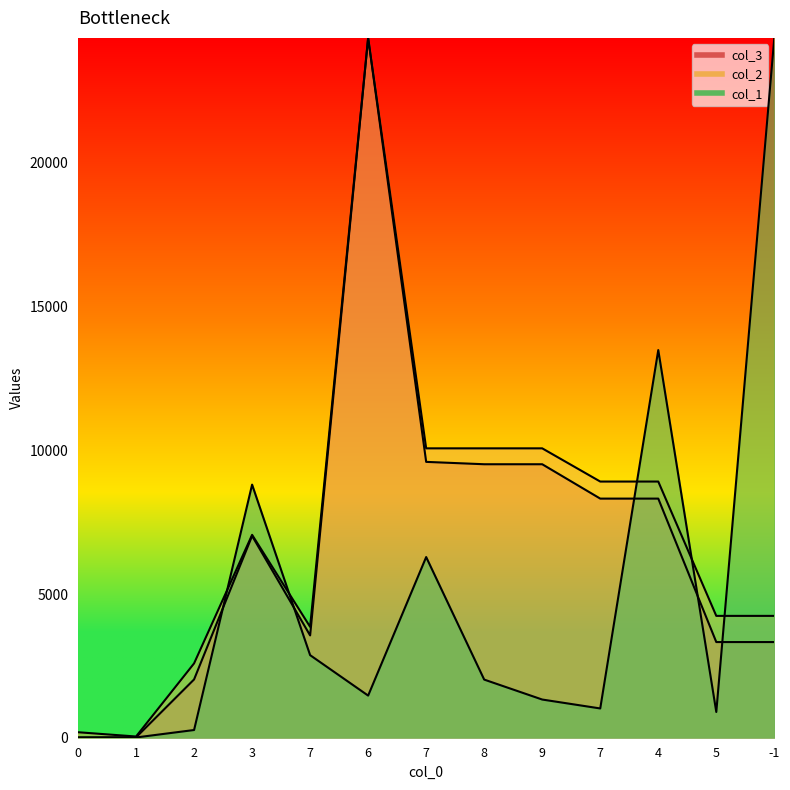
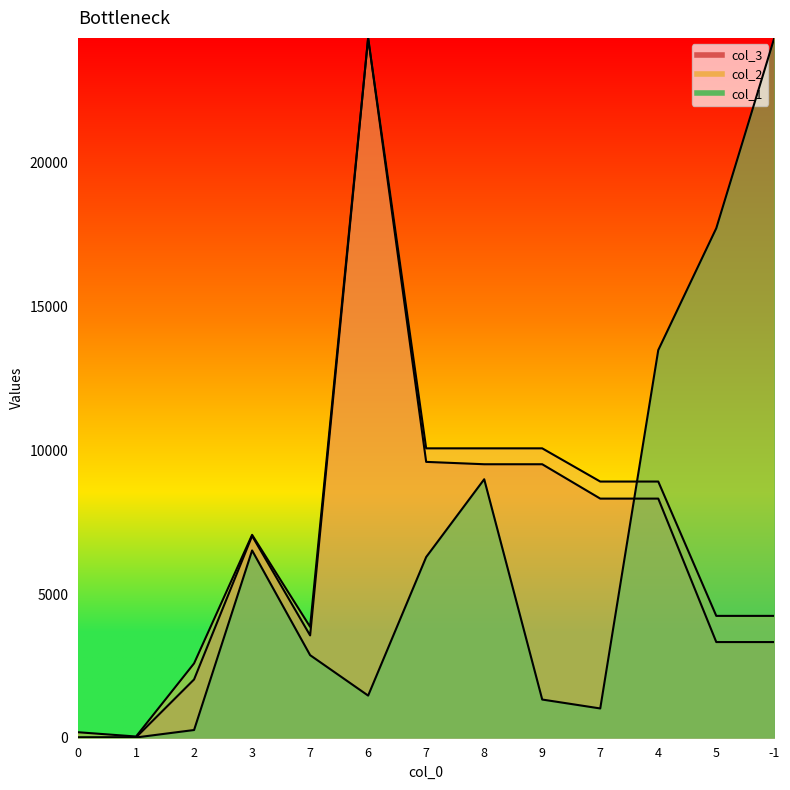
col_1, 3: 8800 -> 6500
col_1, 8: 2000 -> 9000
col_1, 5: 900 -> 17700
